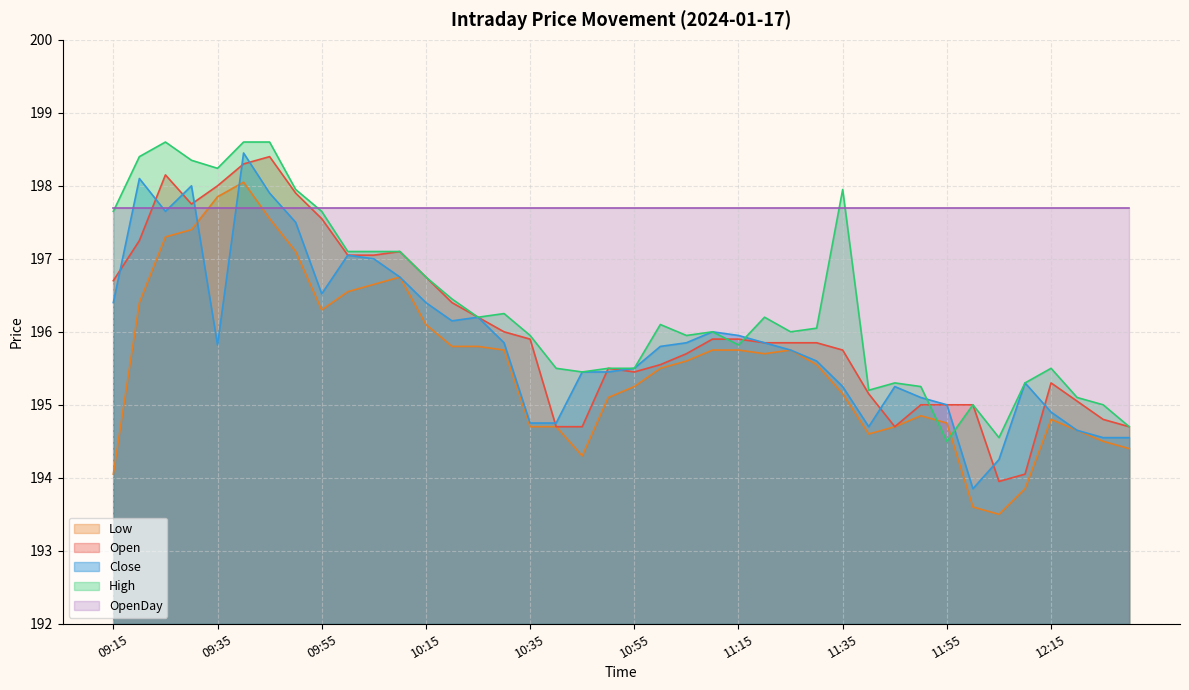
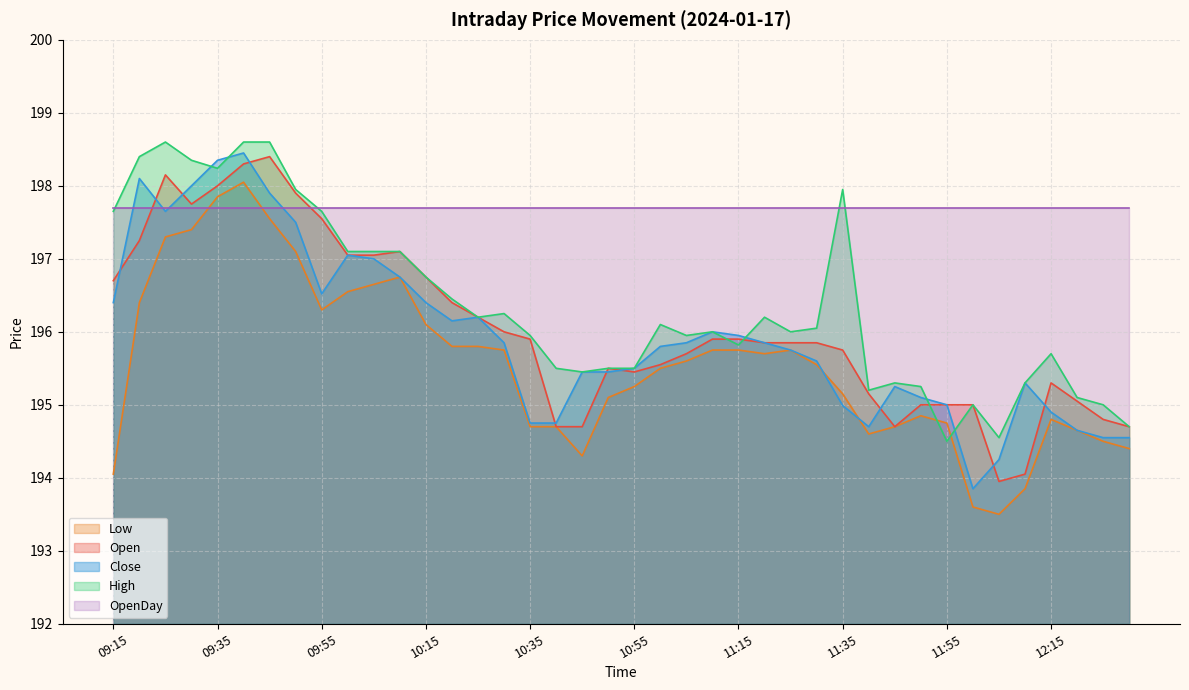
Close, 09:35: 195.8 -> 198.4
Close, 11:35: 195.3 -> 195.0
High, 12:15: 195.5 -> 195.7
